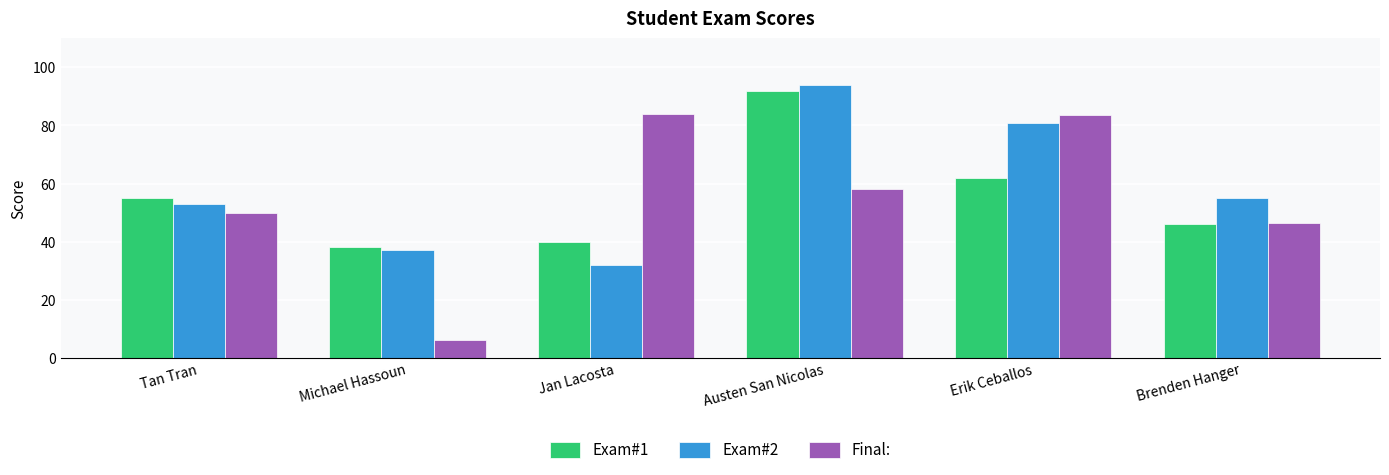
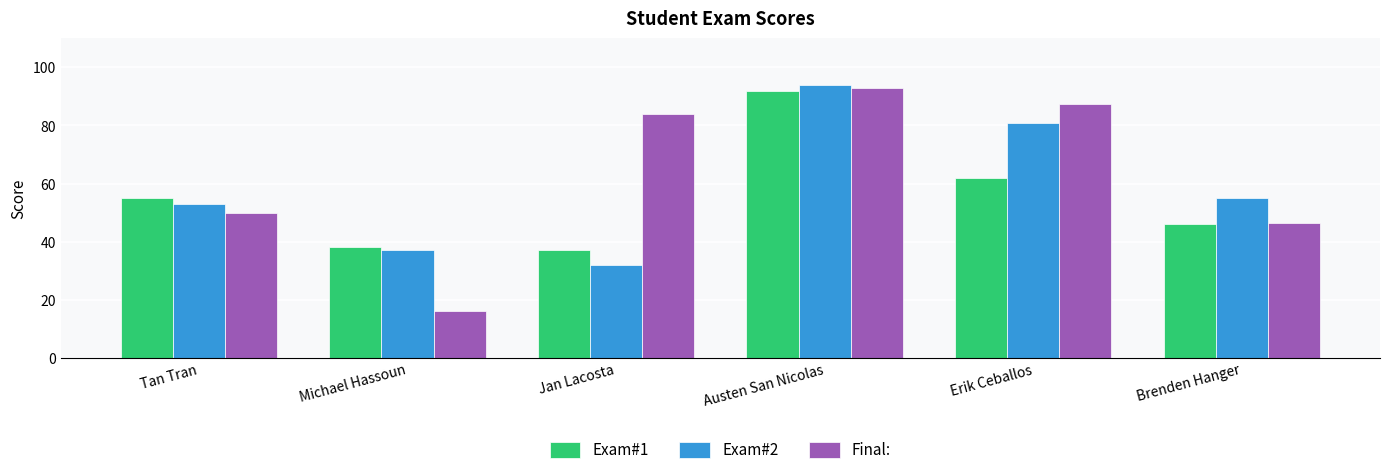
Final:, Michael Hassoun: 6 -> 16
Exam#1, Jan Lacosta: 40 -> 37
Final:, Austen San Nicolas: 58 -> 93
Final:, Erik Ceballos: 84 -> 87
